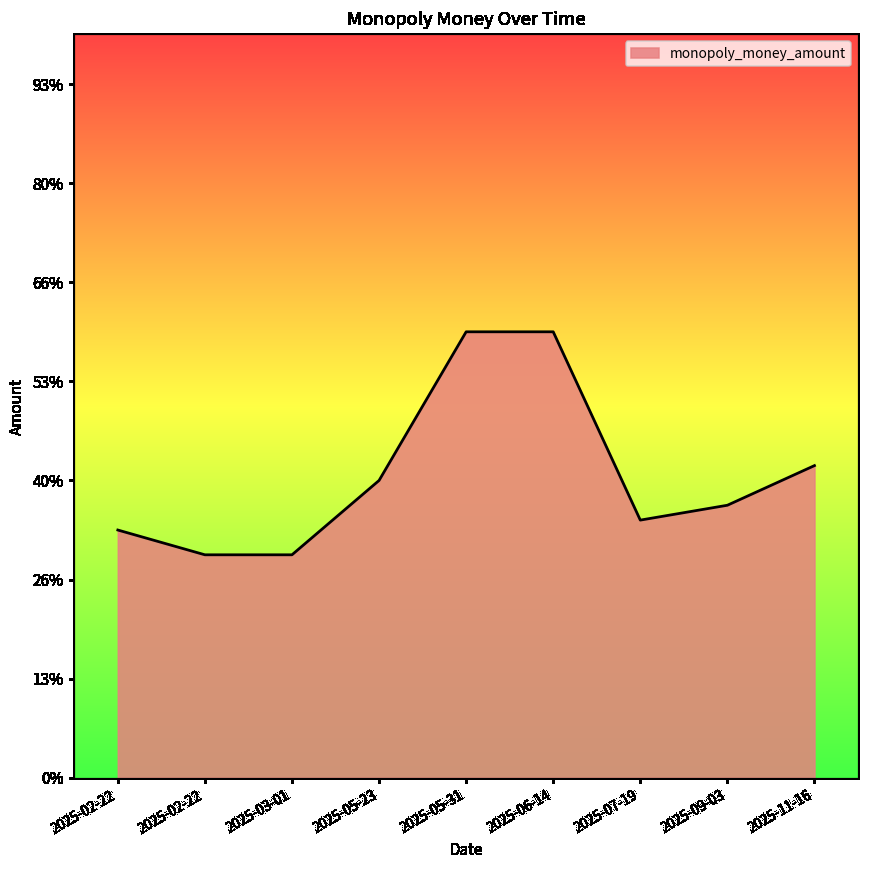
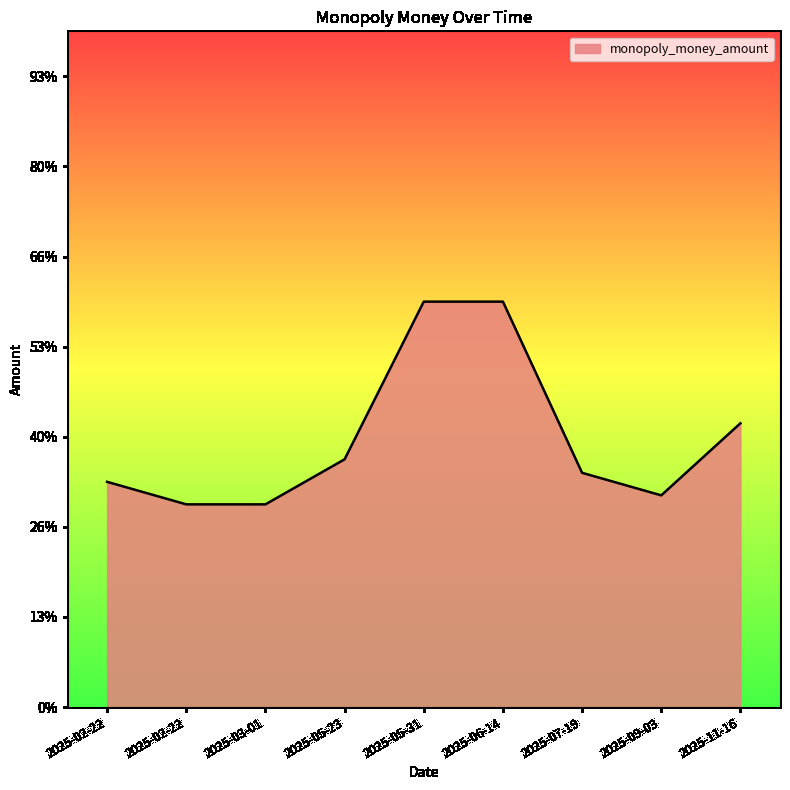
2025-05-23: 40% -> 37%
2025-09-03: 37% -> 31%
